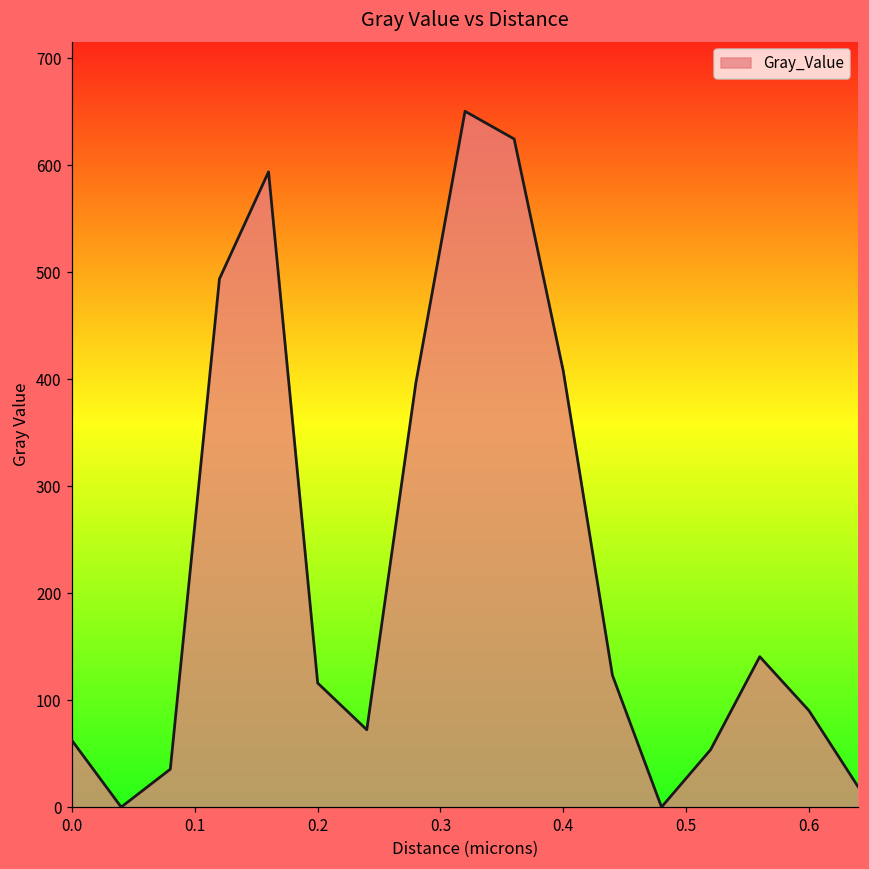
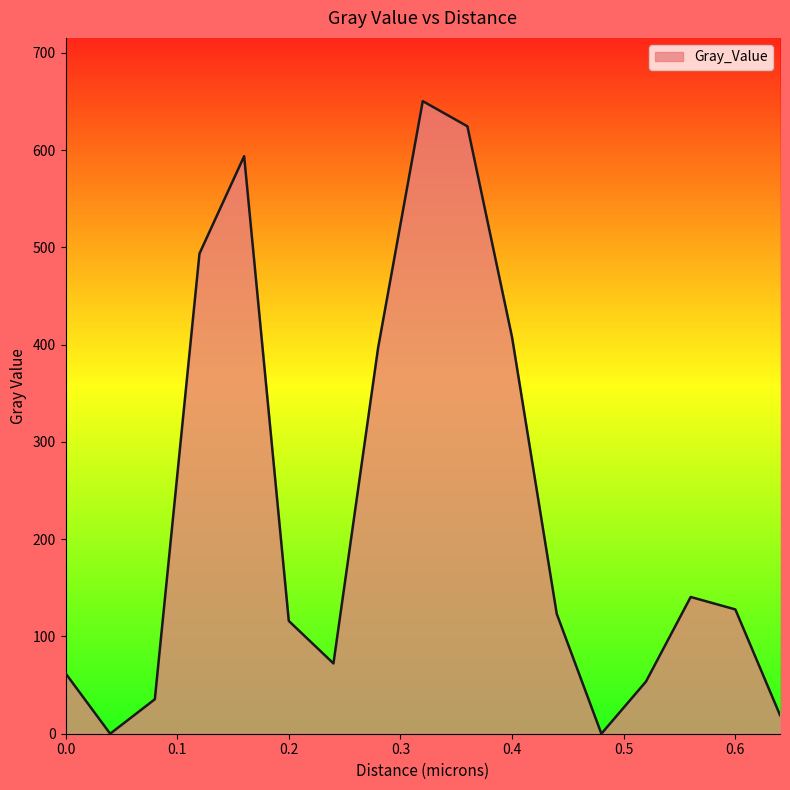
0.6: 90 -> 130
